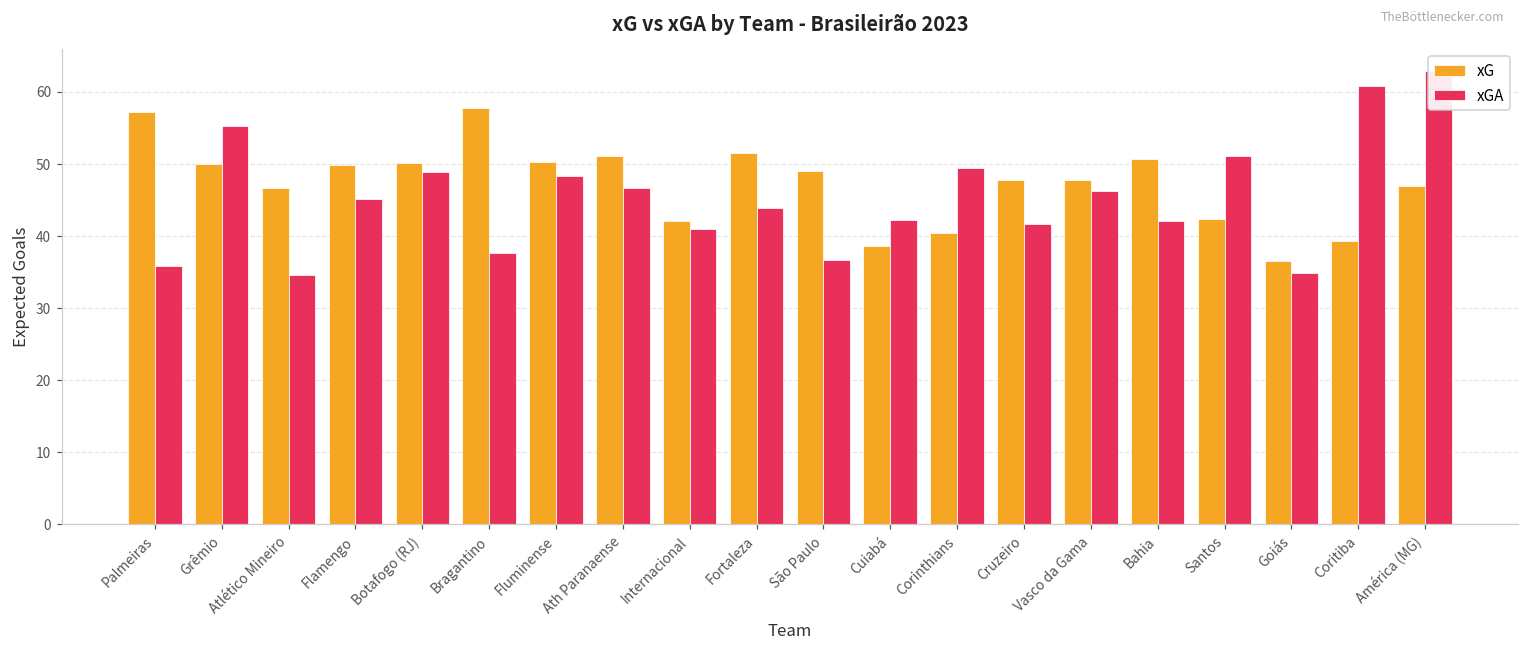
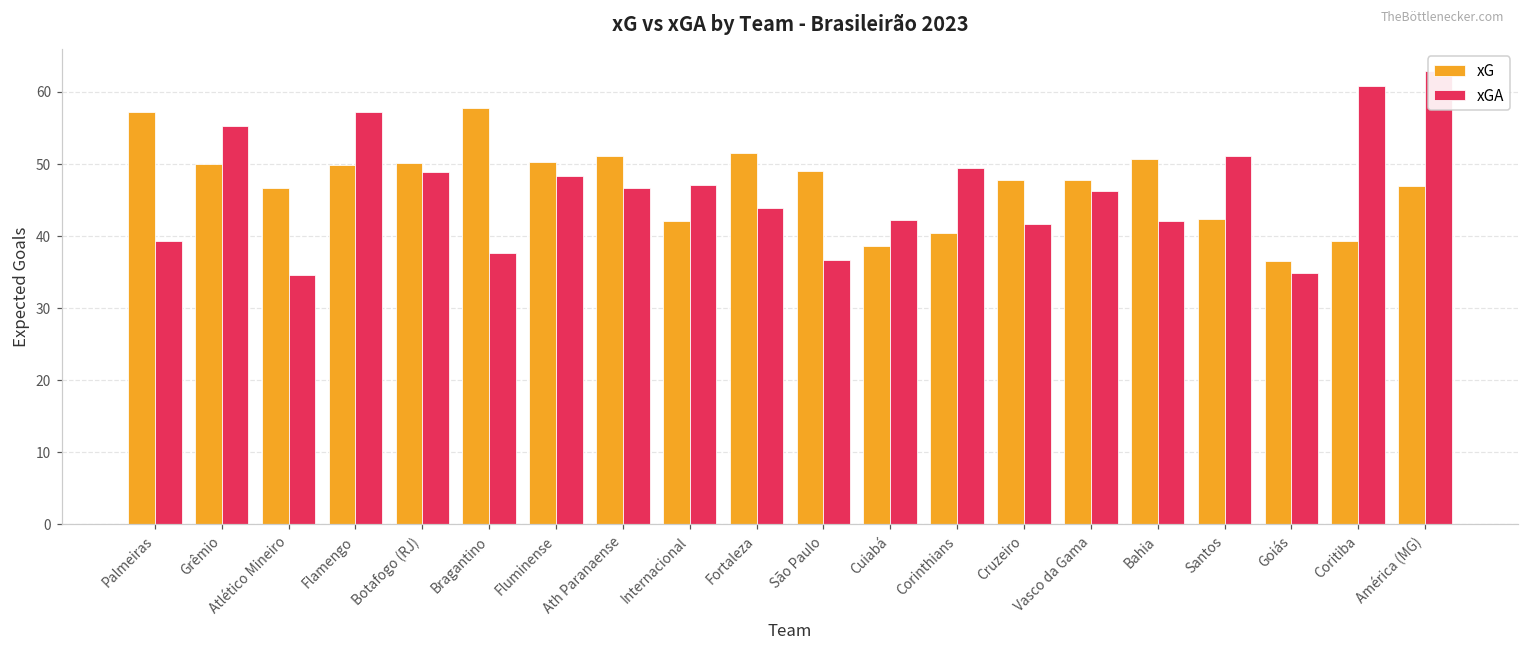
xGA, Palmeiras: 36 -> 39
xGA, Flamengo: 45 -> 57
xGA, Internacional: 41 -> 47
